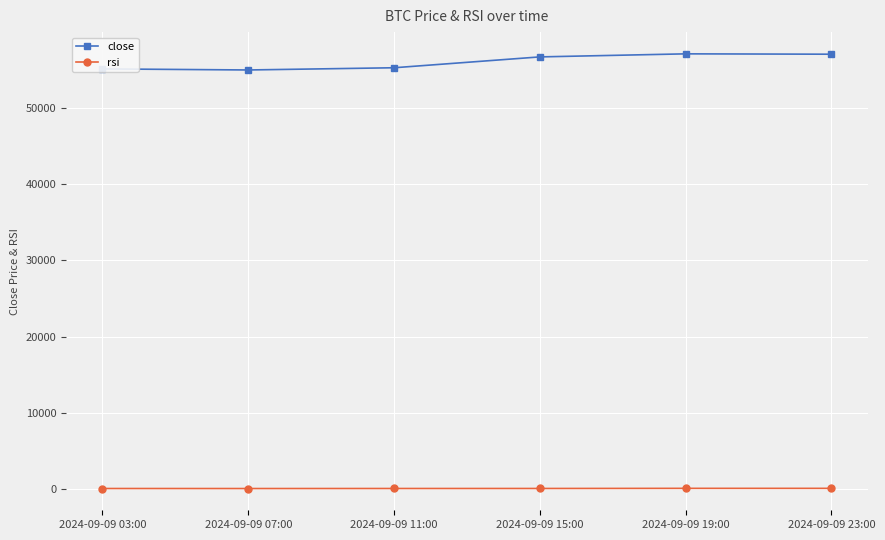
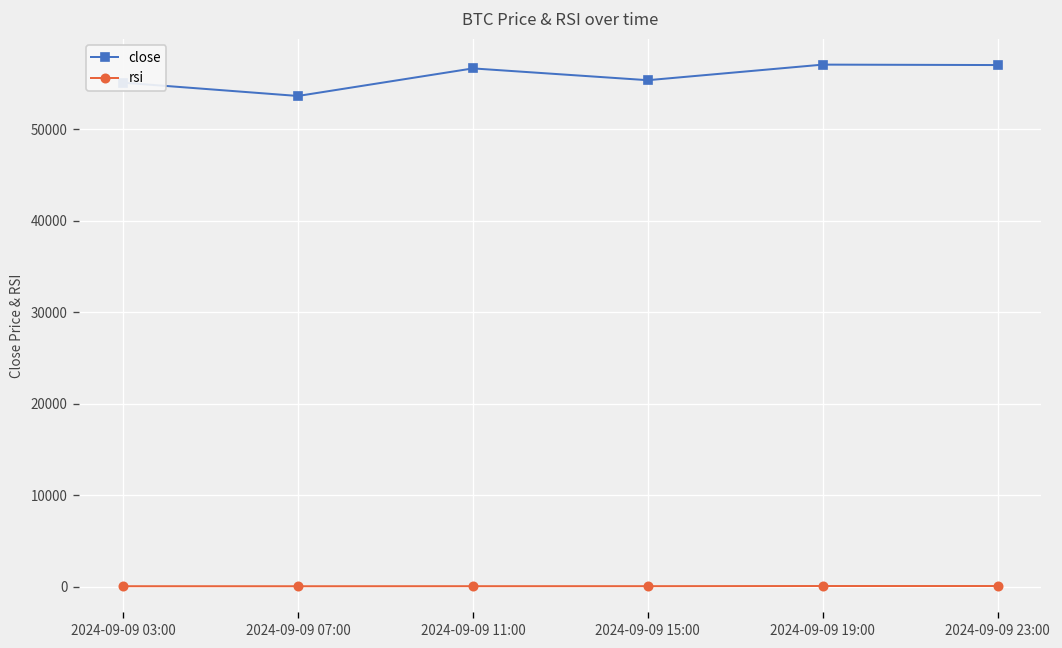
close, 2024-09-09 07:00: 55000 -> 54000
close, 2024-09-09 11:00: 55000 -> 57000
close, 2024-09-09 15:00: 57000 -> 55000
